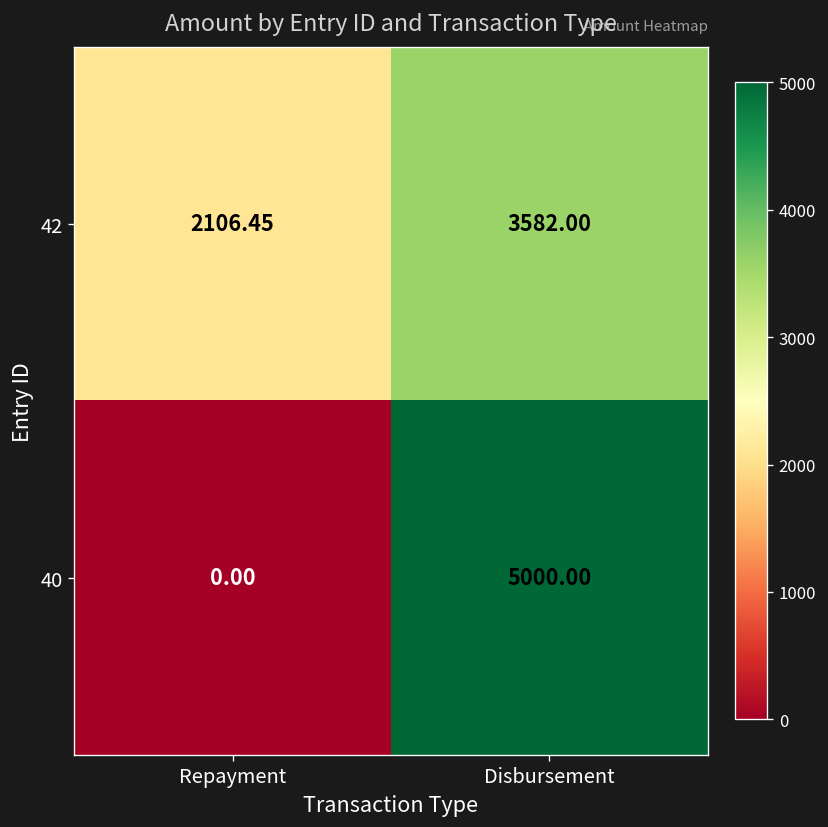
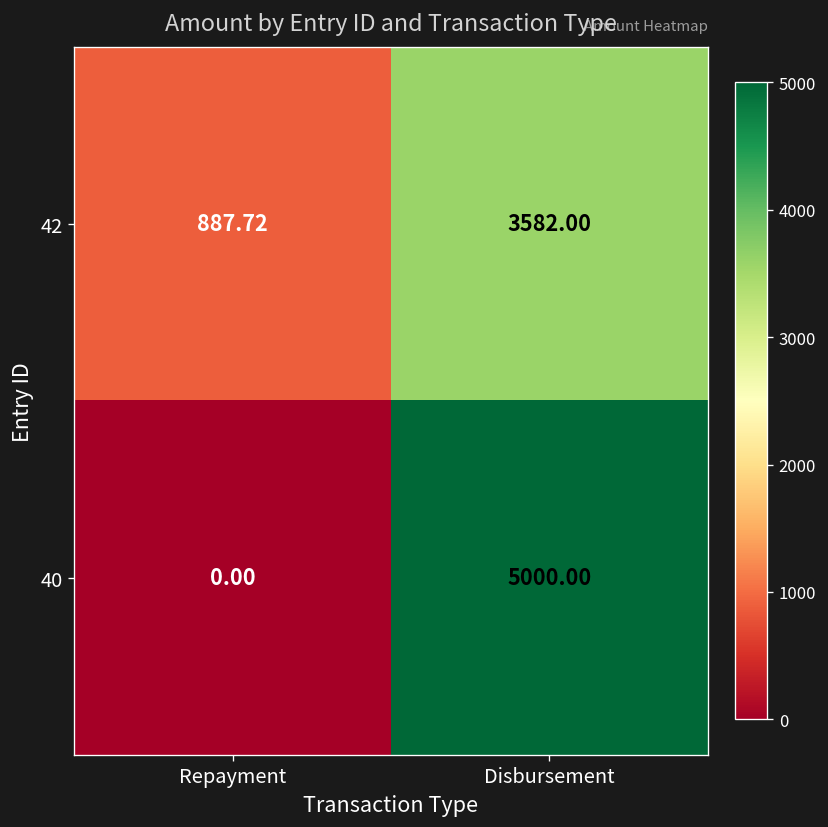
42, Repayment: 2106.45 -> 887.72
